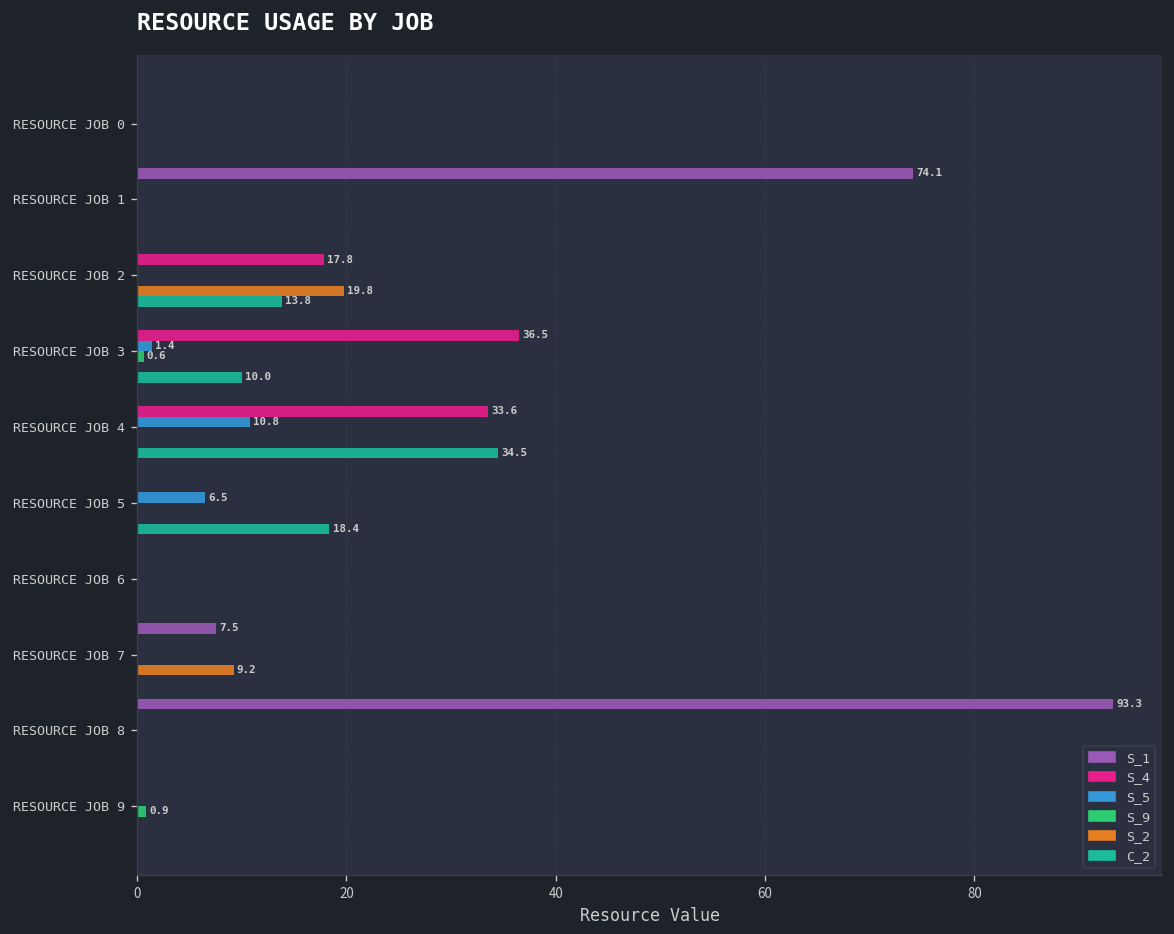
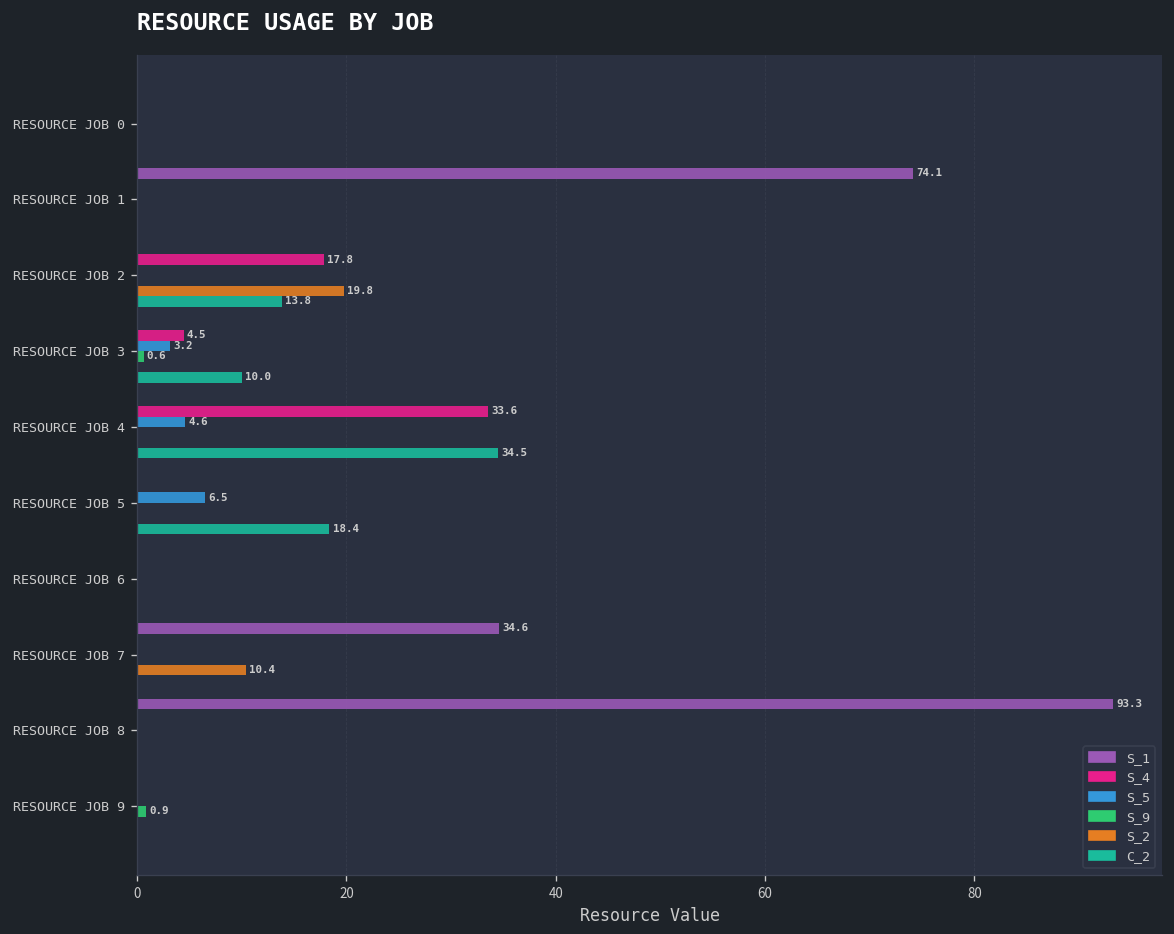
S_4, RESOURCE JOB 3: 36.5 -> 4.5
S_5, RESOURCE JOB 3: 1.4 -> 3.2
S_5, RESOURCE JOB 4: 10.8 -> 4.6
S_1, RESOURCE JOB 7: 7.5 -> 34.6
S_2, RESOURCE JOB 7: 9.2 -> 10.4
